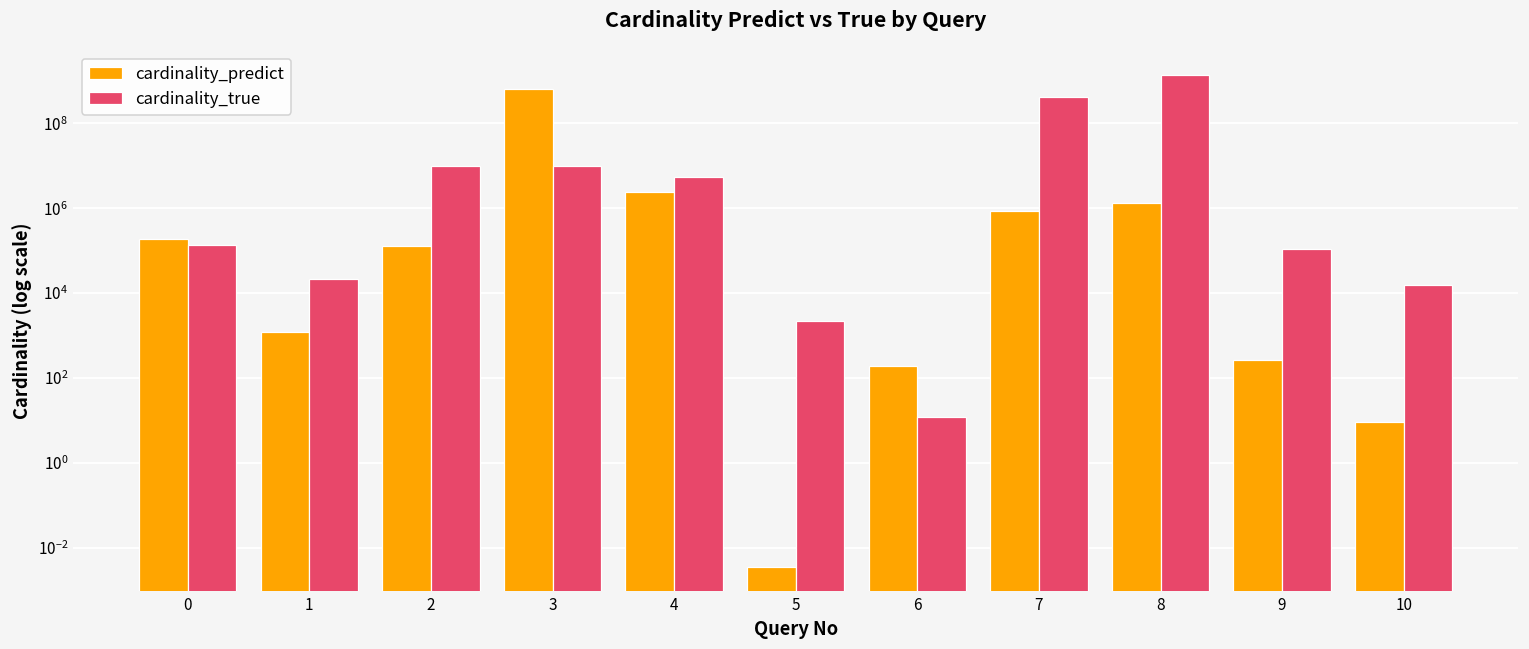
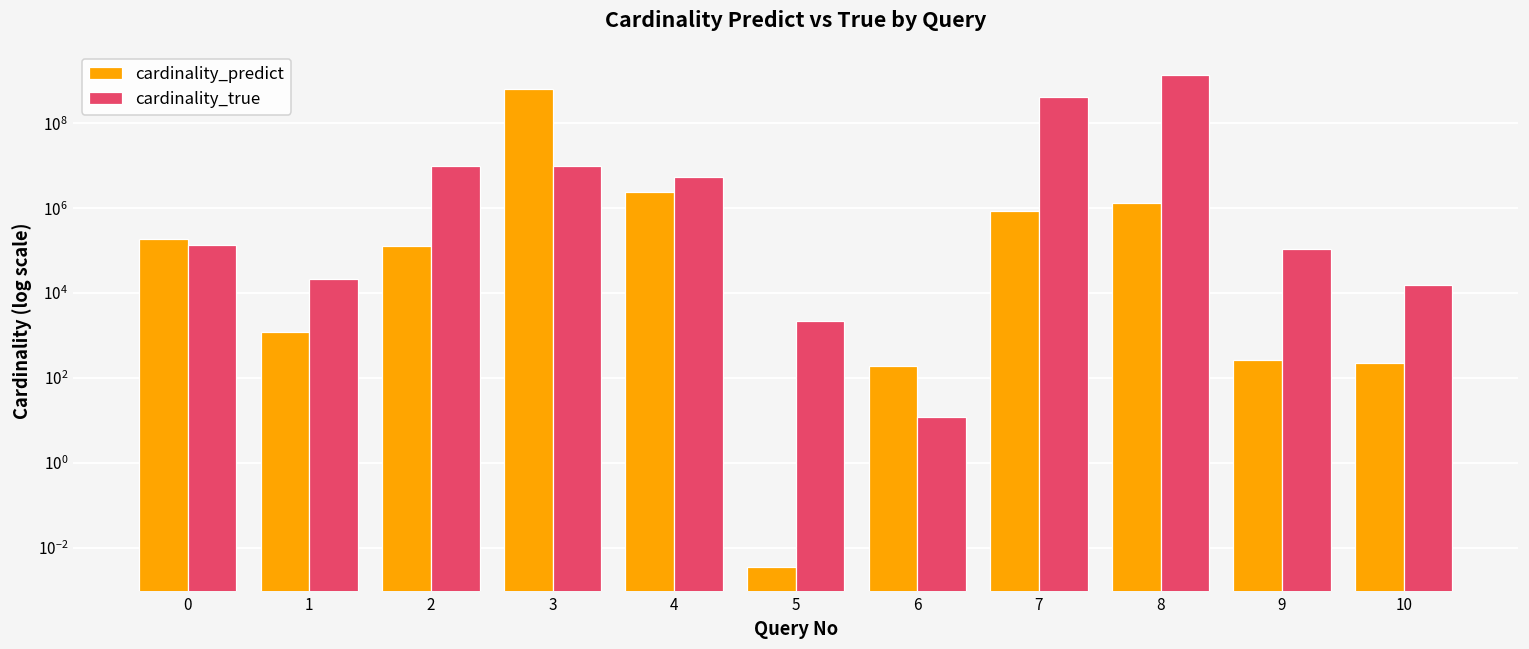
cardinality_predict, 10: 9 -> 200
